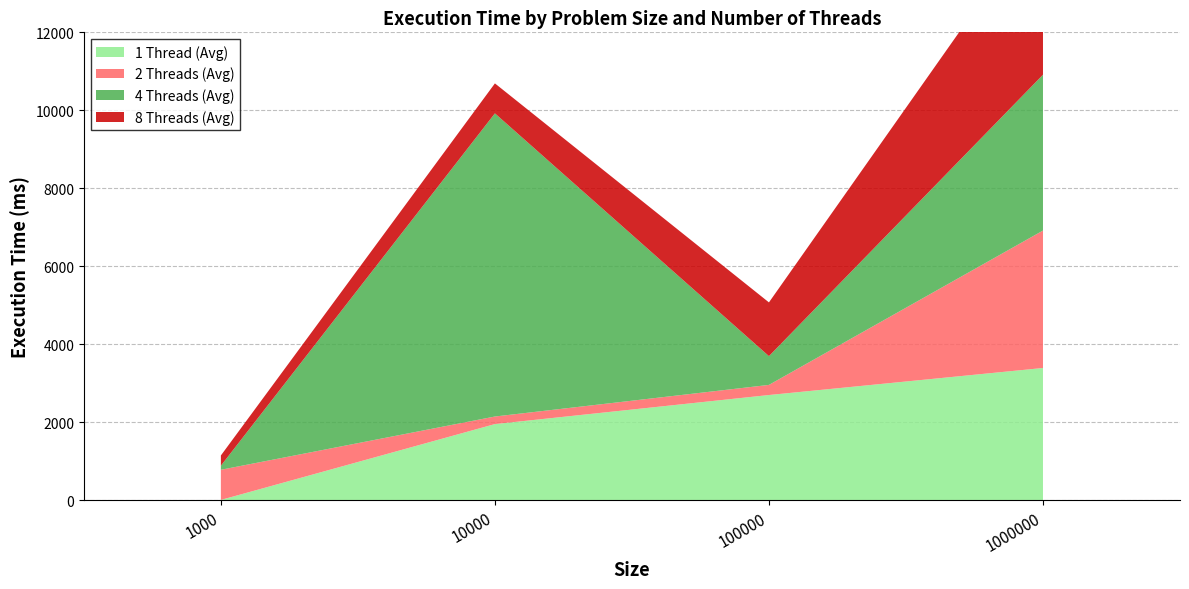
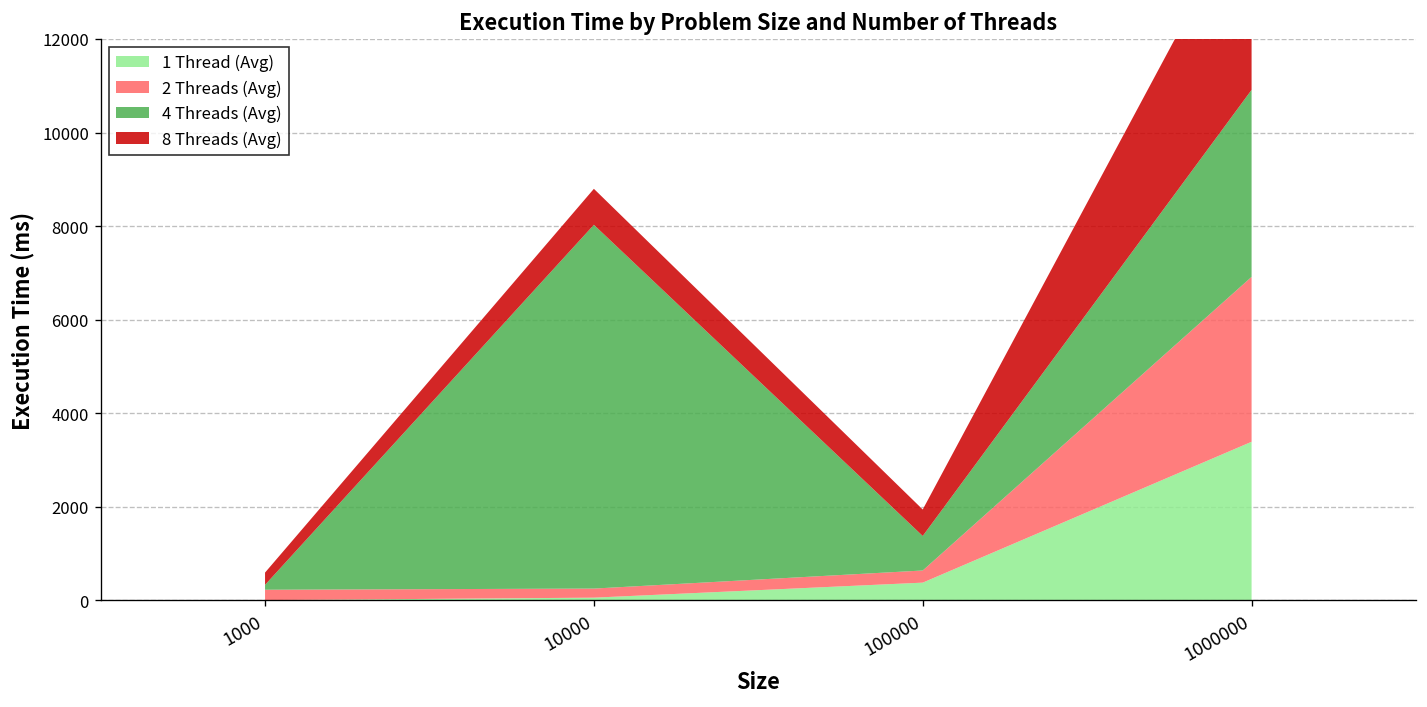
2 Threads (Avg), 1000: 800 -> 200
1 Thread (Avg), 10000: 2000 -> 100
1 Thread (Avg), 100000: 2700 -> 400
8 Threads (Avg), 100000: 1400 -> 600
